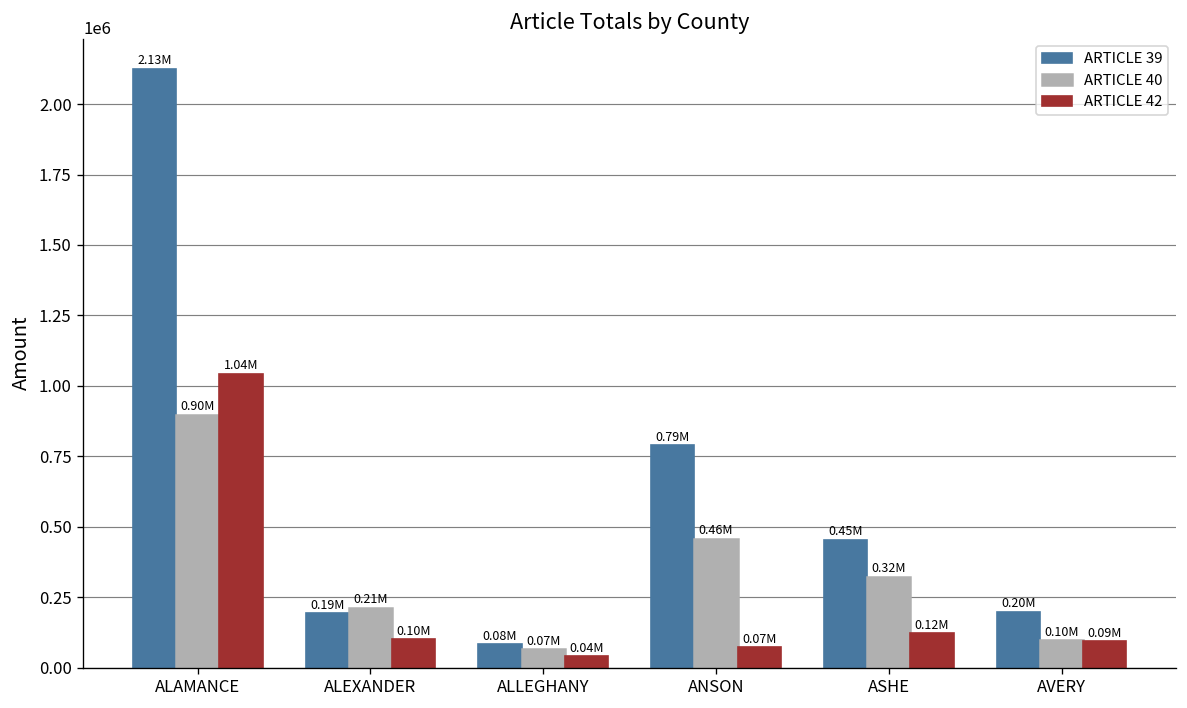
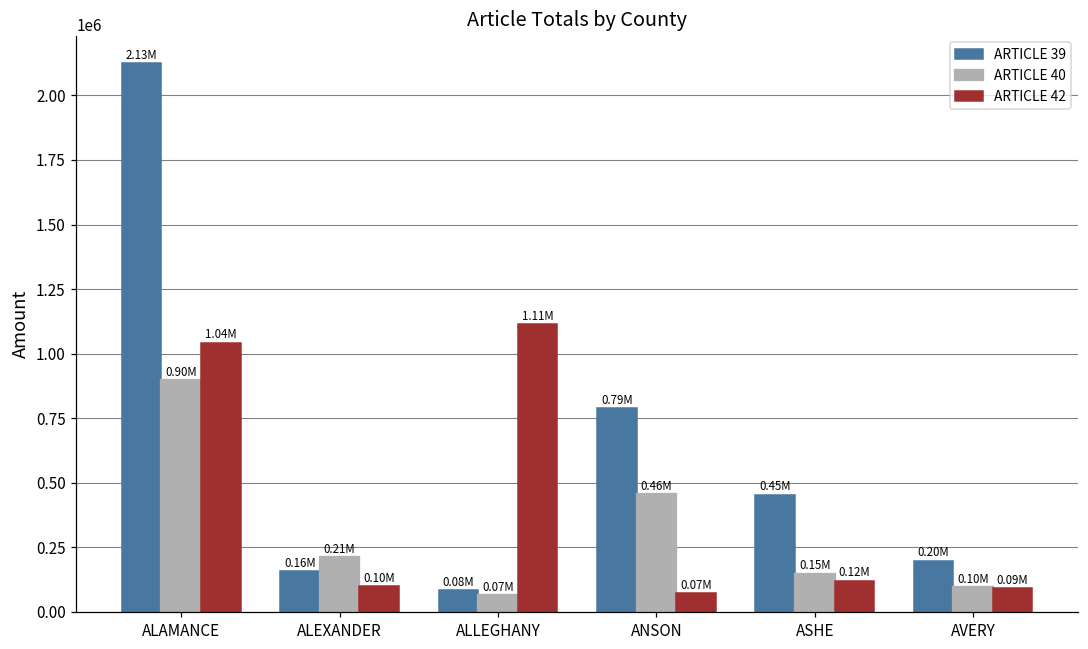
ARTICLE 39, ALEXANDER: 0.19M -> 0.16M
ARTICLE 42, ALLEGHANY: 0.04M -> 1.11M
ARTICLE 40, ASHE: 0.32M -> 0.15M
